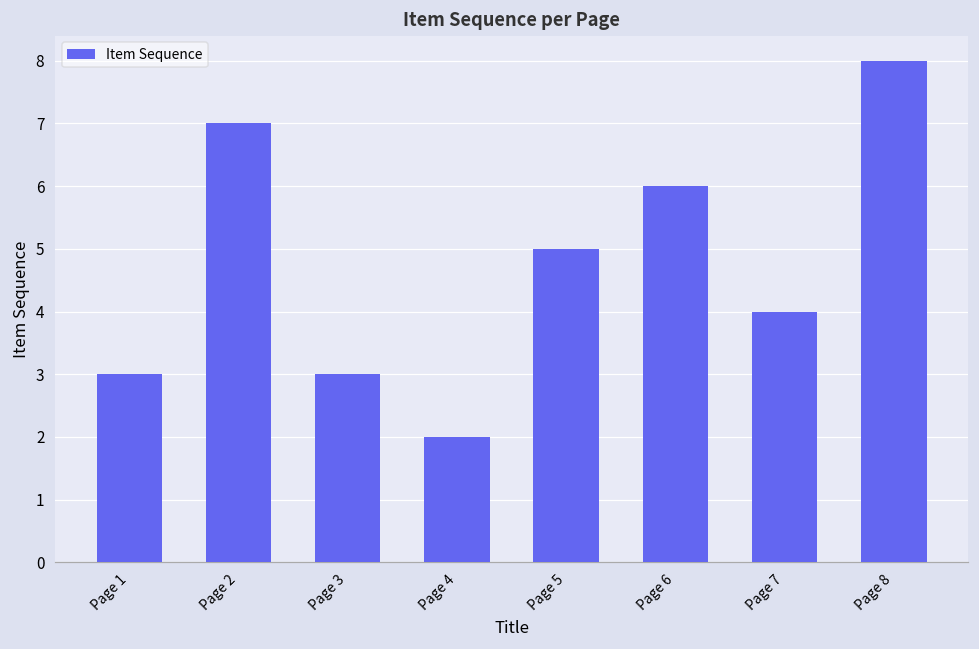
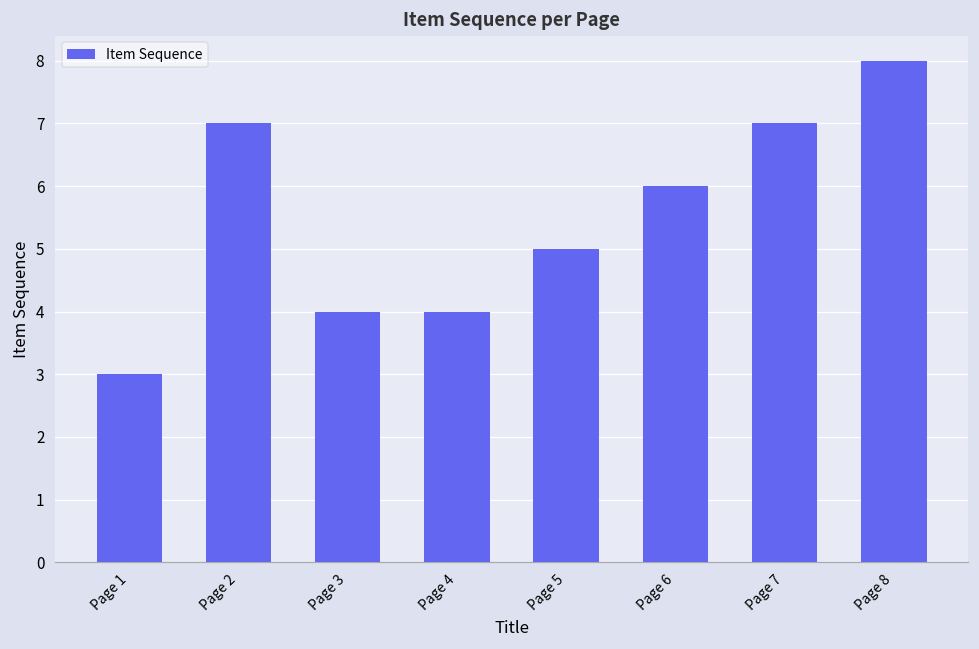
Page 3: 3 -> 4
Page 4: 2 -> 4
Page 7: 4 -> 7
